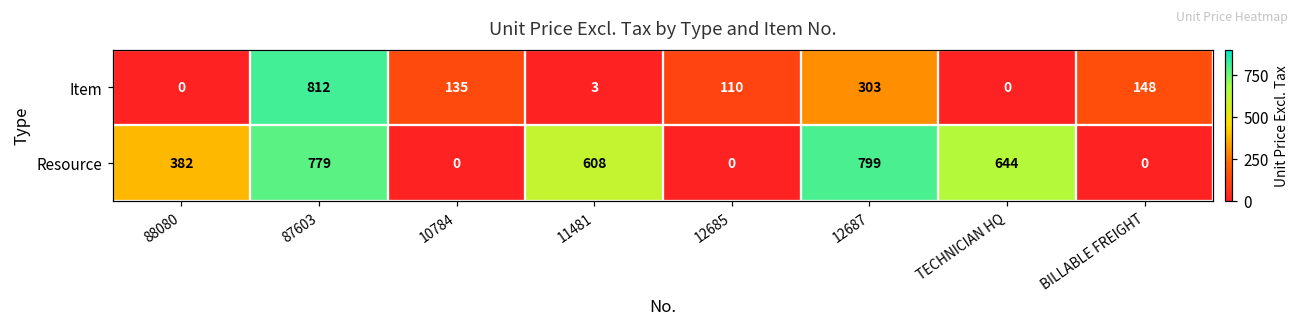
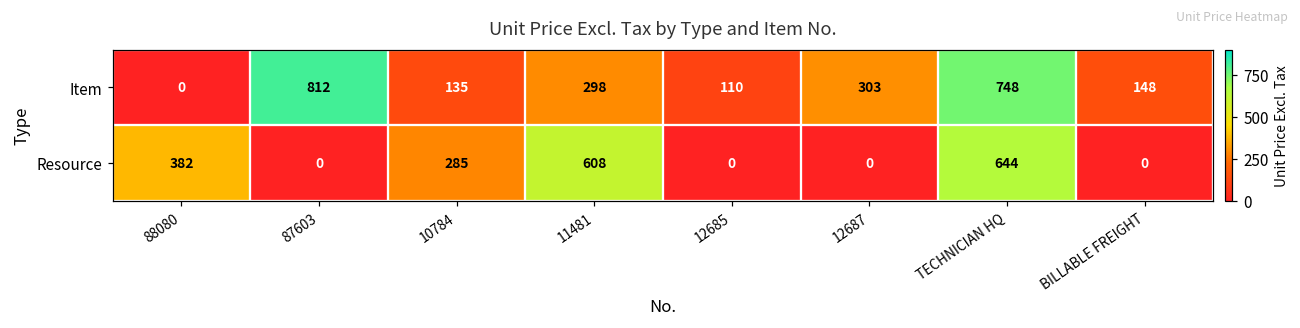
Item, 11481: 3 -> 298
Item, TECHNICIAN HQ: 0 -> 748
Resource, 87603: 779 -> 0
Resource, 10784: 0 -> 285
Resource, 12687: 799 -> 0
